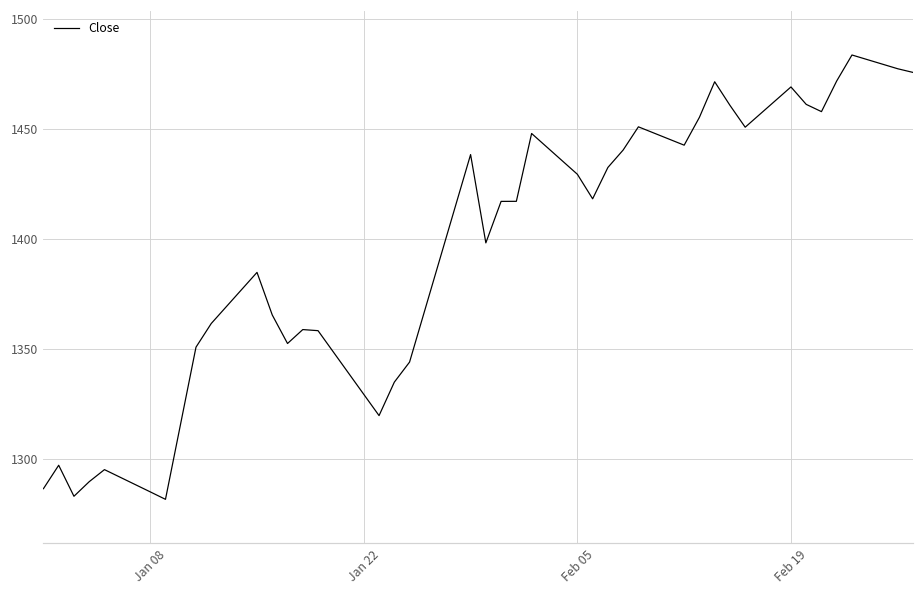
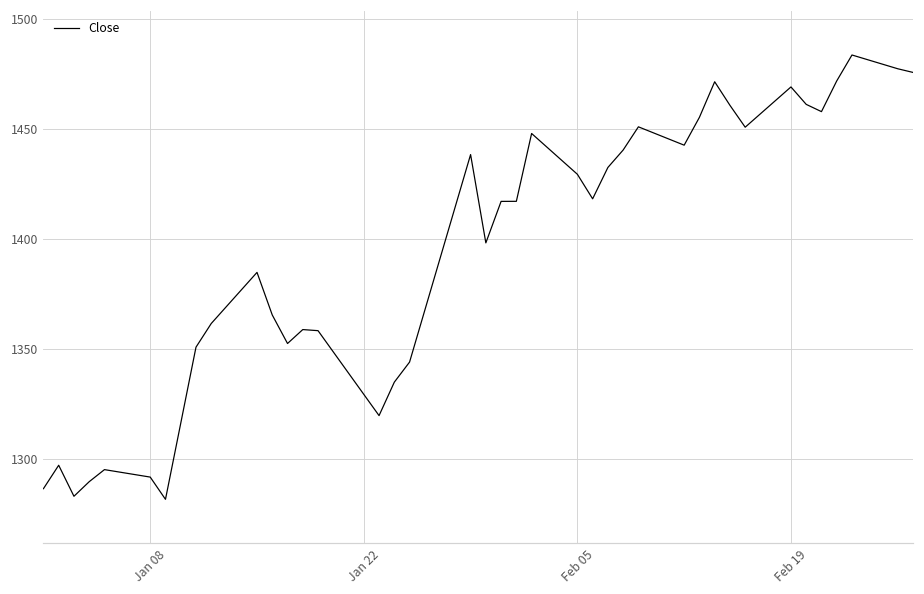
Jan 08: 1285 -> 1292
